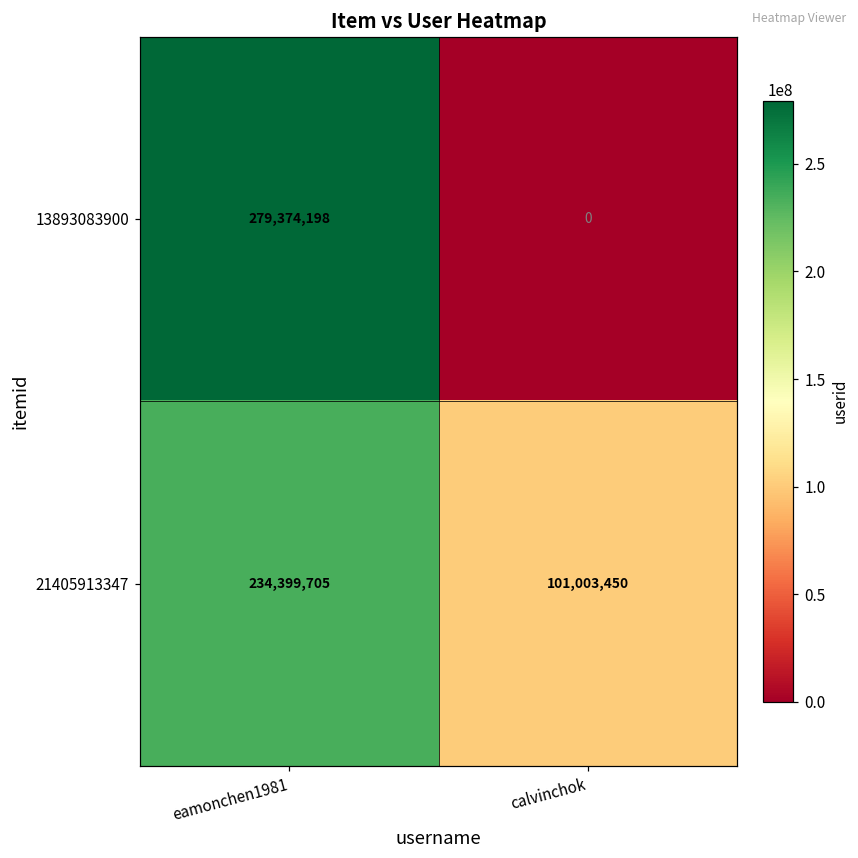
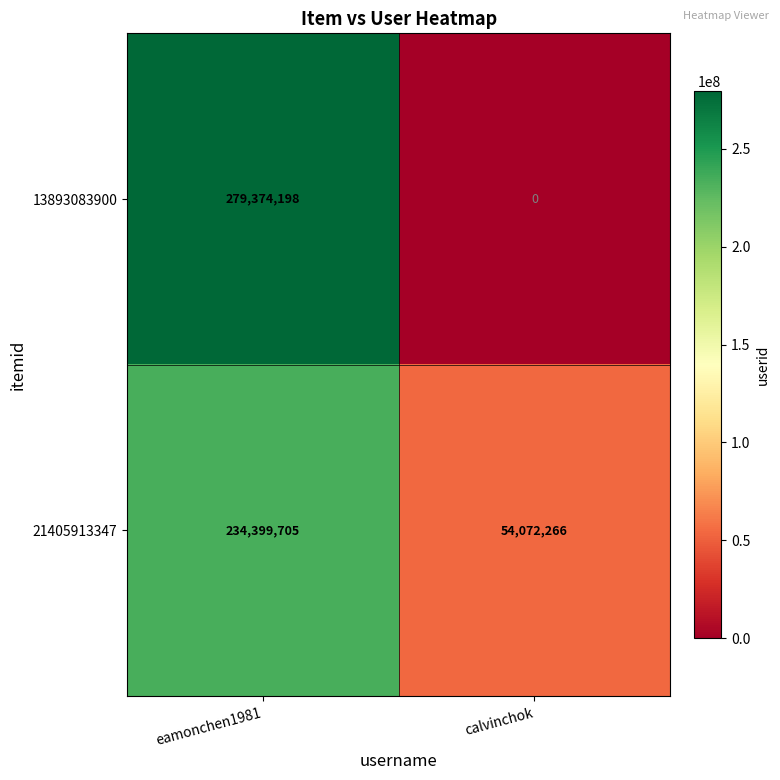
21405913347, calvinchok: 101,003,450 -> 54,072,266
